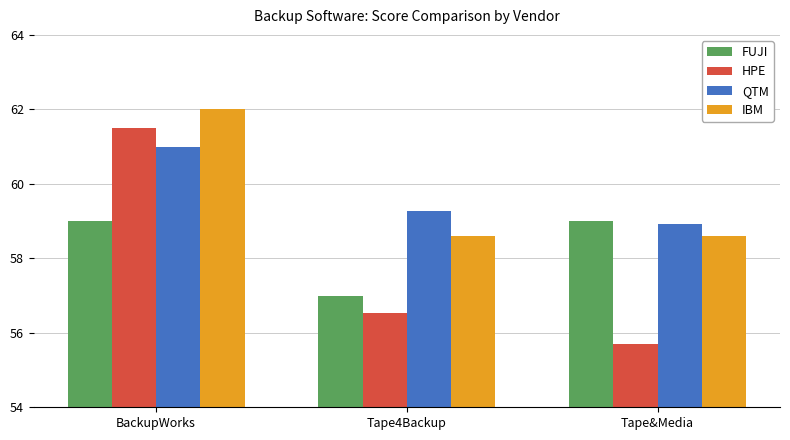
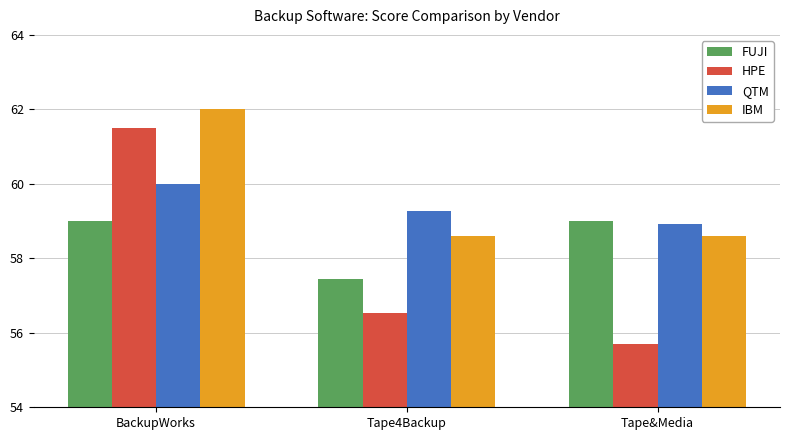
QTM, BackupWorks: 61 -> 60
FUJI, Tape4Backup: 57.0 -> 57.5
